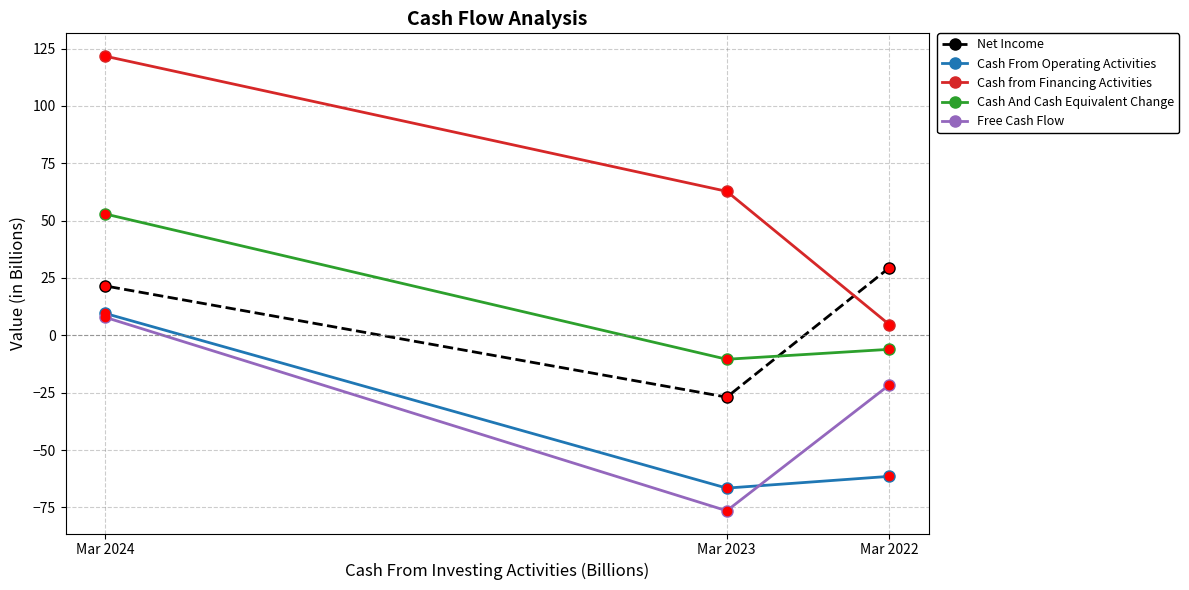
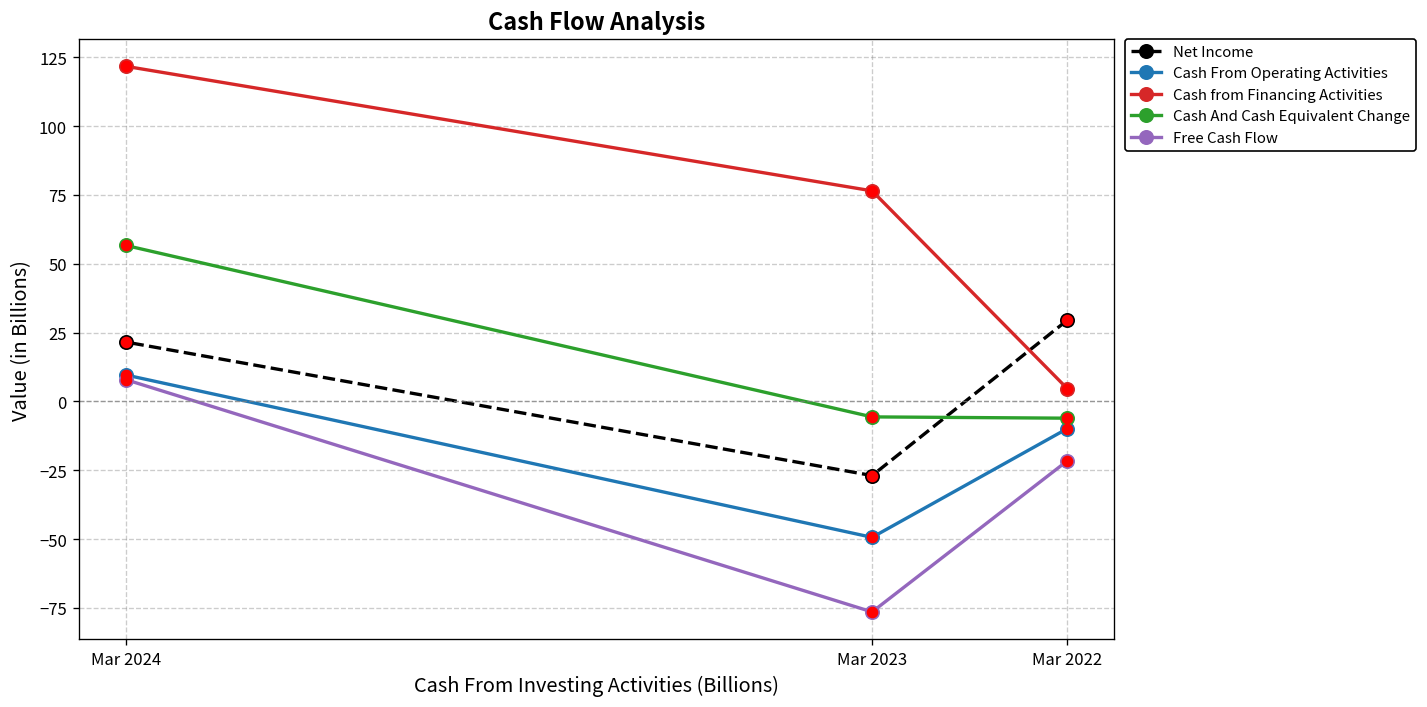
Cash And Cash Equivalent Change, Mar 2024: 53 -> 57
Cash From Operating Activities, Mar 2023: -67 -> -49
Cash from Financing Activities, Mar 2023: 63 -> 76
Cash And Cash Equivalent Change, Mar 2023: -10 -> -6
Cash From Operating Activities, Mar 2022: -61 -> -10
